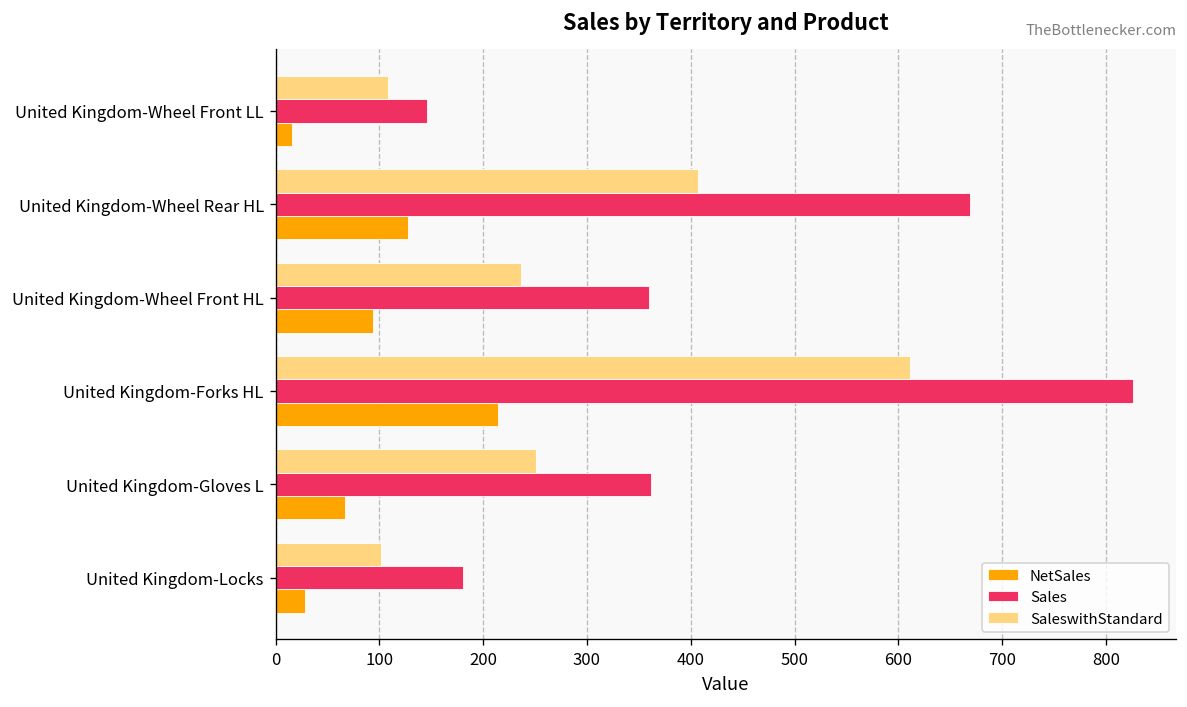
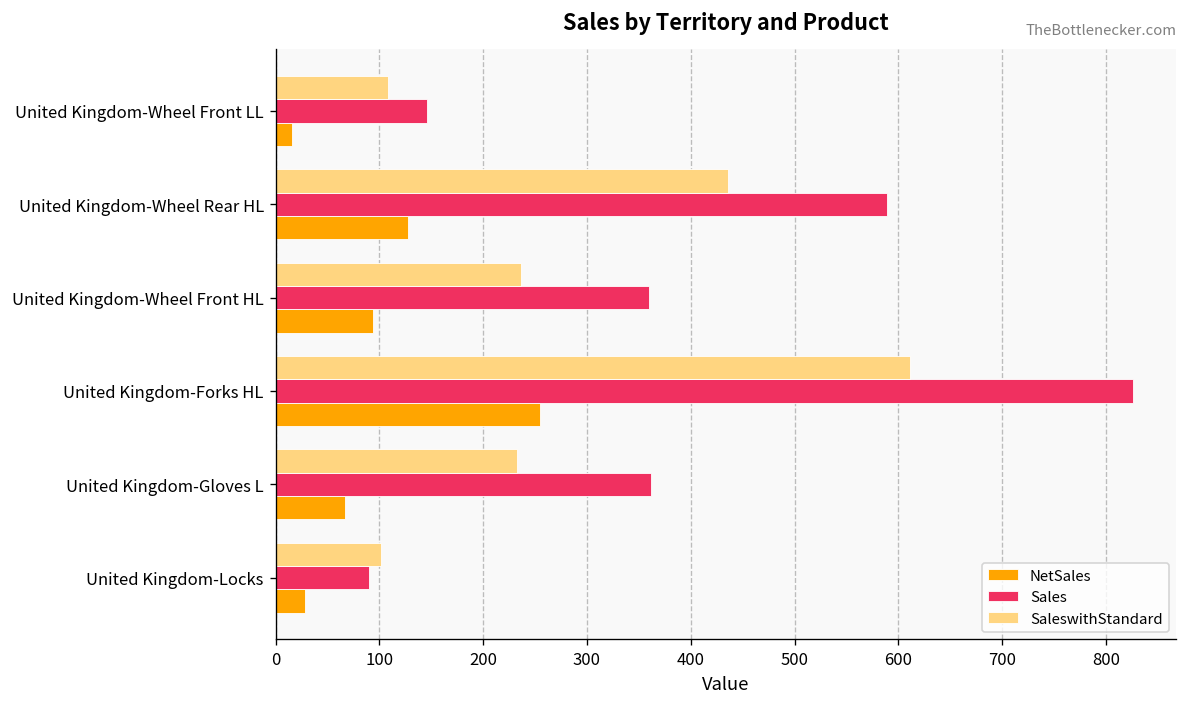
SaleswithStandard, United Kingdom-Wheel Rear HL: 410 -> 440
Sales, United Kingdom-Wheel Rear HL: 670 -> 590
NetSales, United Kingdom-Forks HL: 210 -> 250
SaleswithStandard, United Kingdom-Gloves L: 250 -> 230
Sales, United Kingdom-Locks: 180 -> 90
